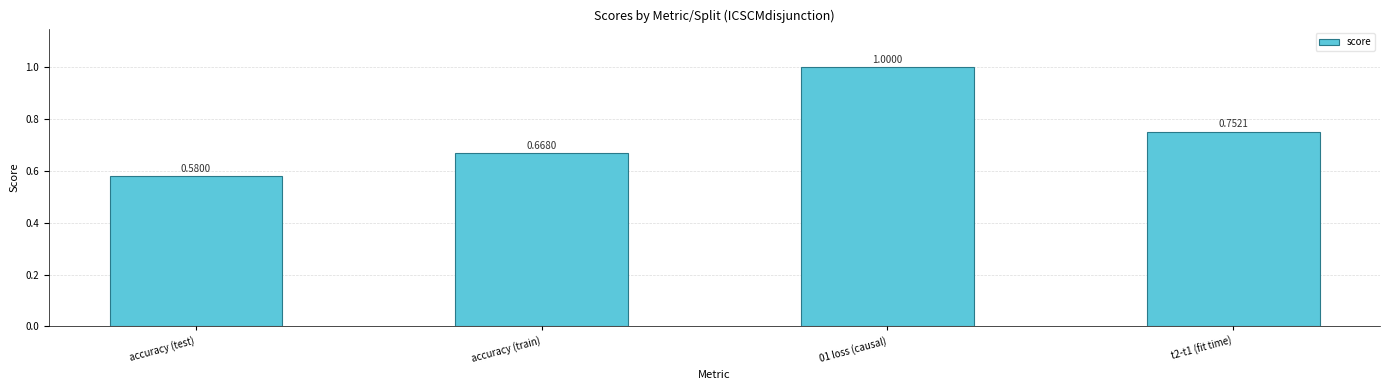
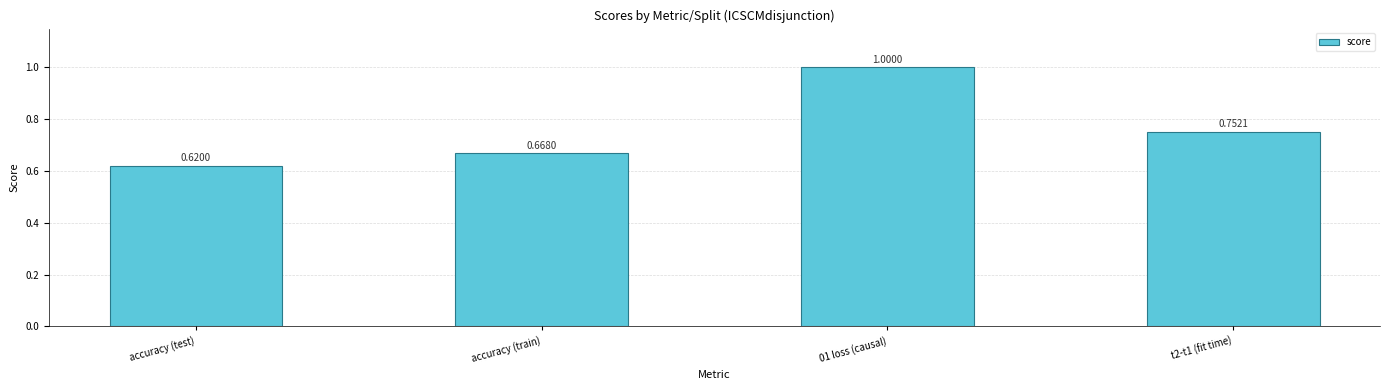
accuracy (test): 0.5800 -> 0.6200
